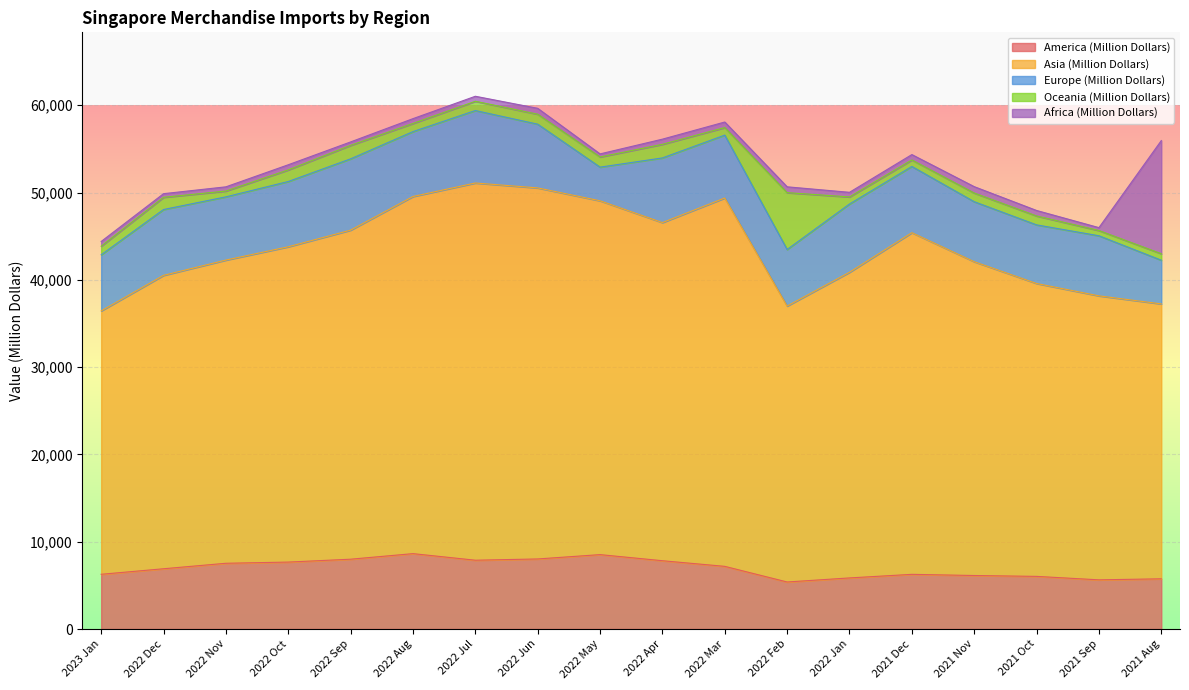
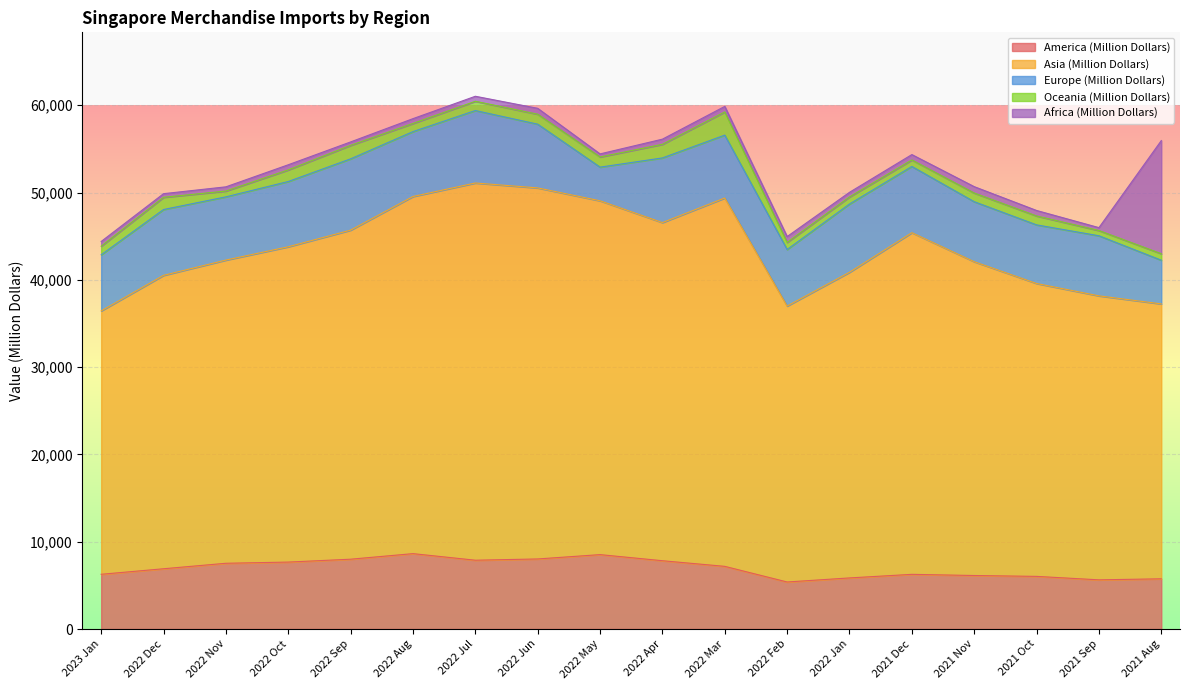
Oceania (Million Dollars), 2022 Mar: 1,000 -> 3,000
Oceania (Million Dollars), 2022 Feb: 7,000 -> 1,000
